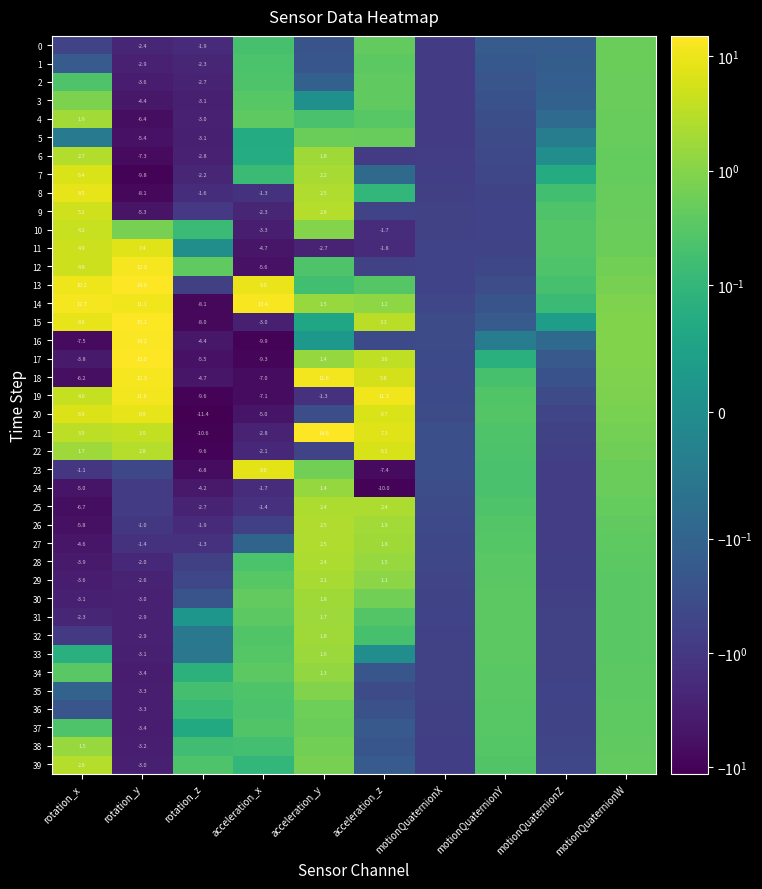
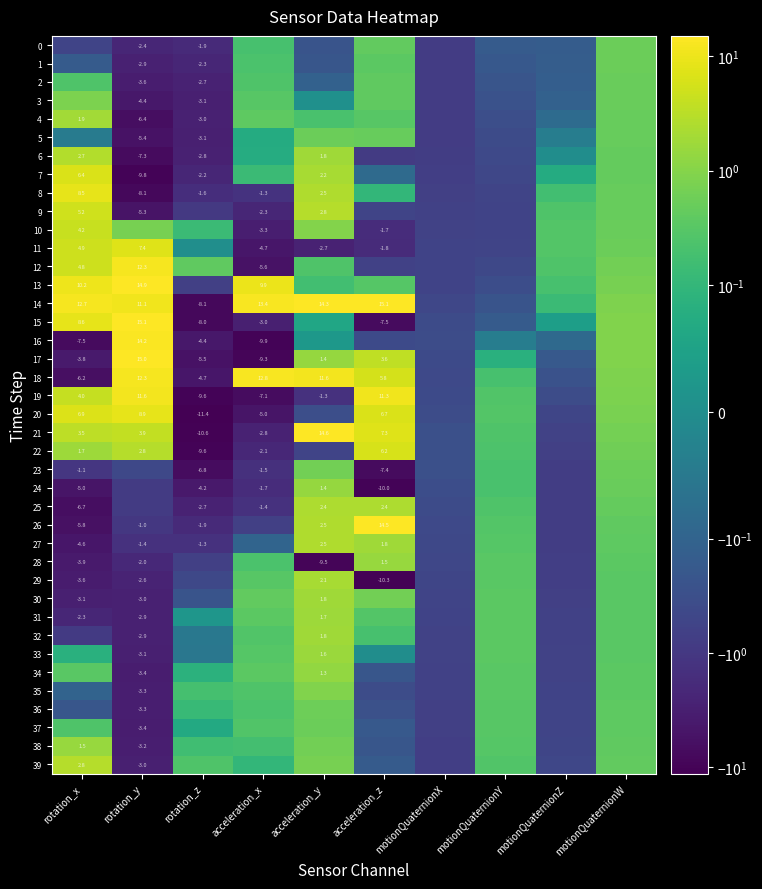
14, acceleration_y: 1.5 -> 14.3
14, acceleration_z: 1.2 -> 15.1
15, acceleration_z: 3.3 -> -7.5
18, acceleration_x: -7.0 -> 12.8
23, acceleration_x: 8.0 -> -1.5
26, acceleration_z: 1.9 -> 14.5
28, acceleration_y: 2.4 -> -9.5
29, acceleration_z: 1.1 -> -10.3
